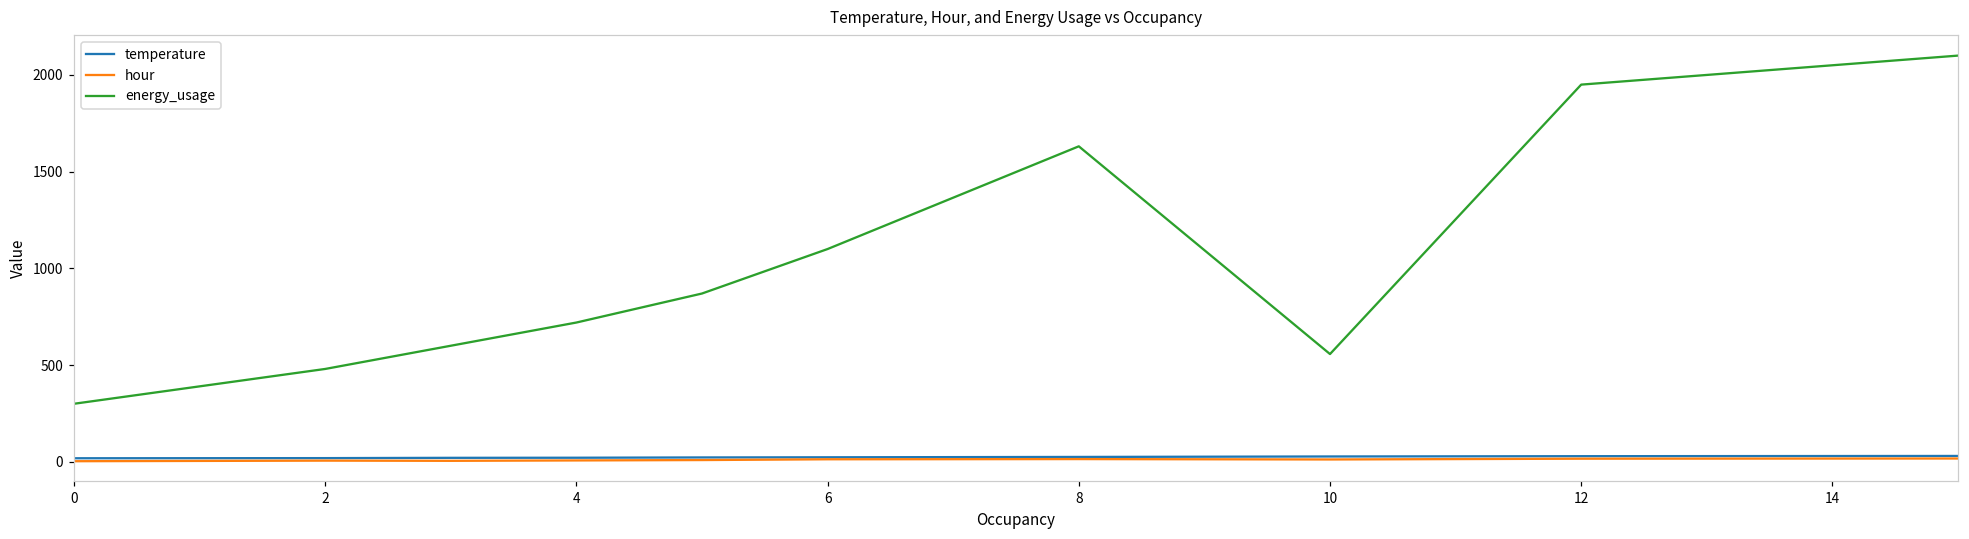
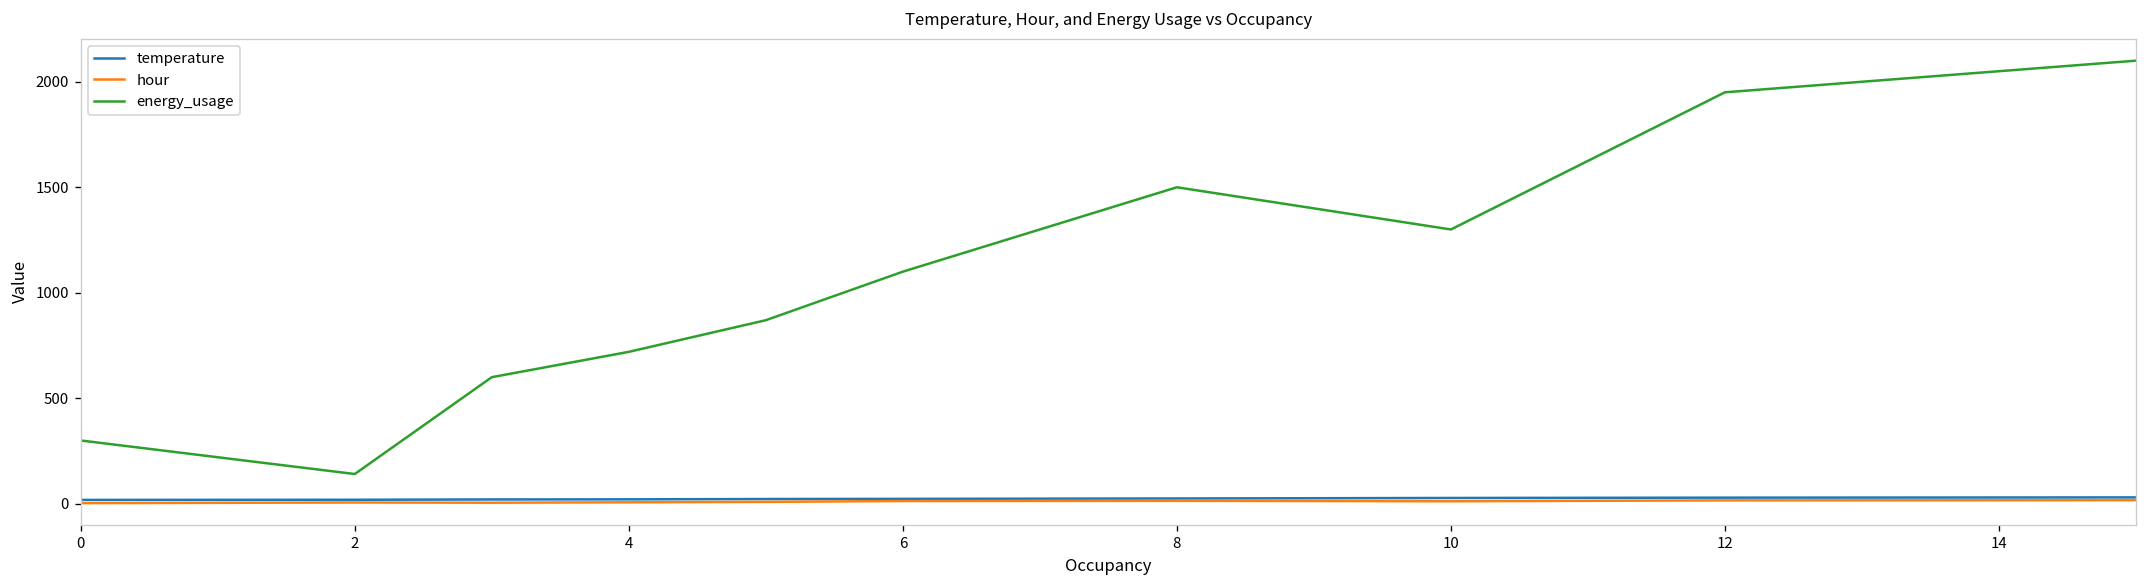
energy_usage, 2: 480 -> 140
energy_usage, 8: 1630 -> 1500
energy_usage, 10: 560 -> 1300
